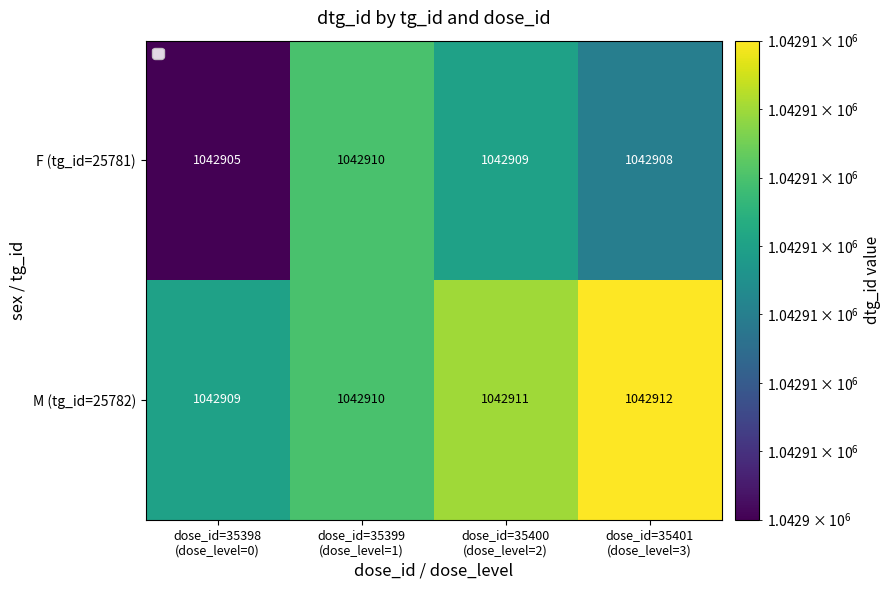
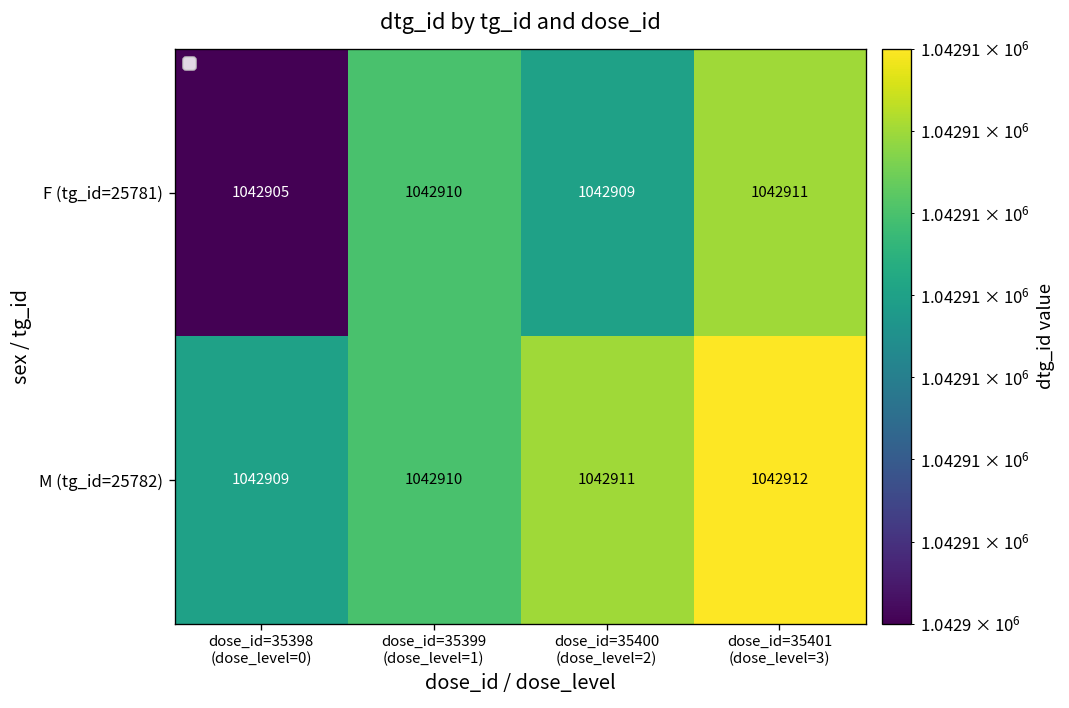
F (tg_id=25781), dose_id=35401 (dose_level=3): 1042908 -> 1042911
